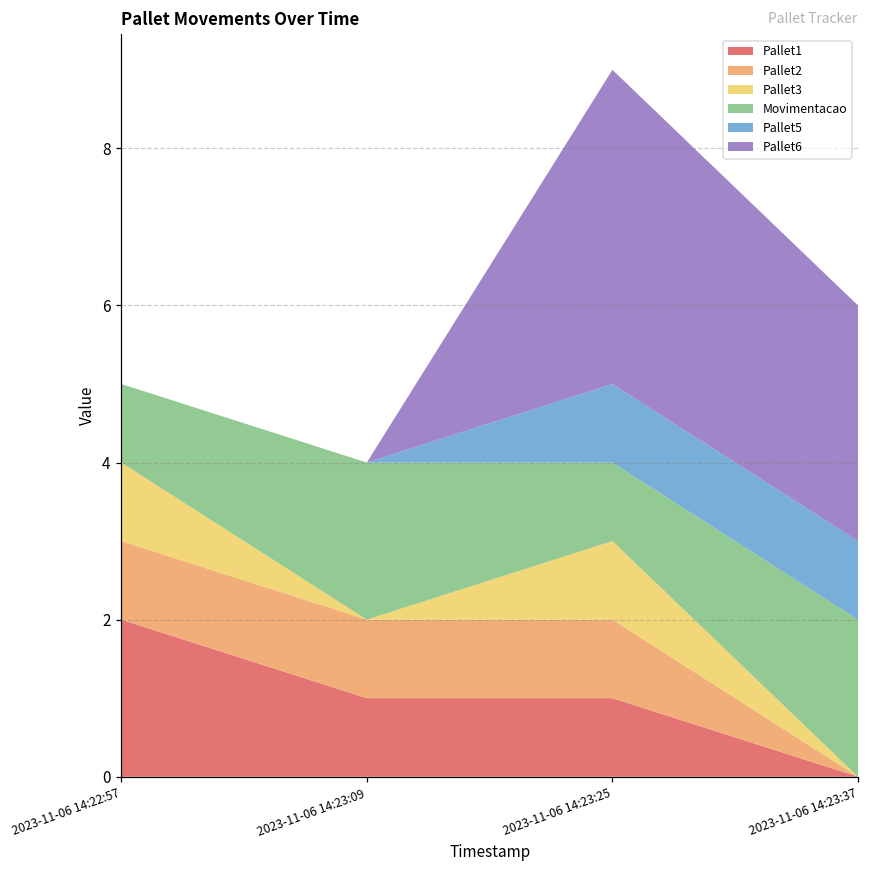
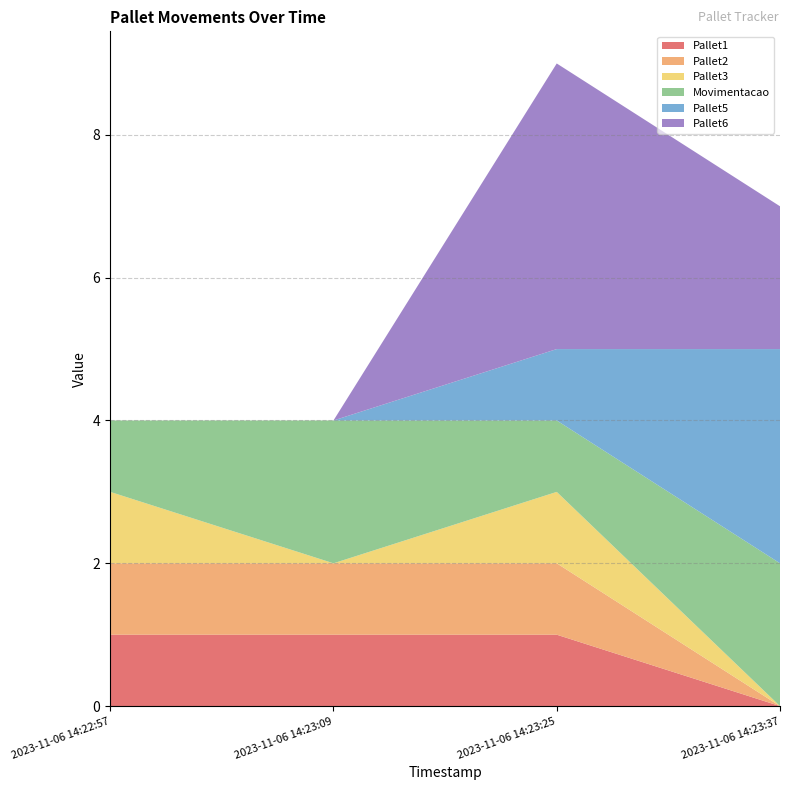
Pallet1, 2023-11-06 14:22:57: 2 -> 1
Pallet5, 2023-11-06 14:23:37: 1 -> 3
Pallet6, 2023-11-06 14:23:37: 3 -> 2
